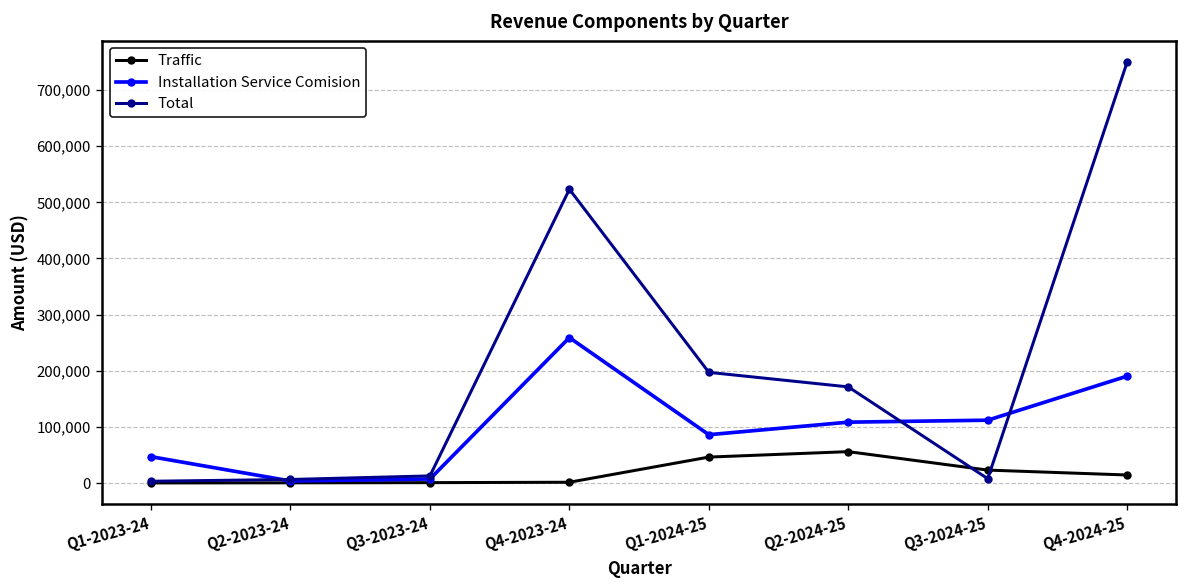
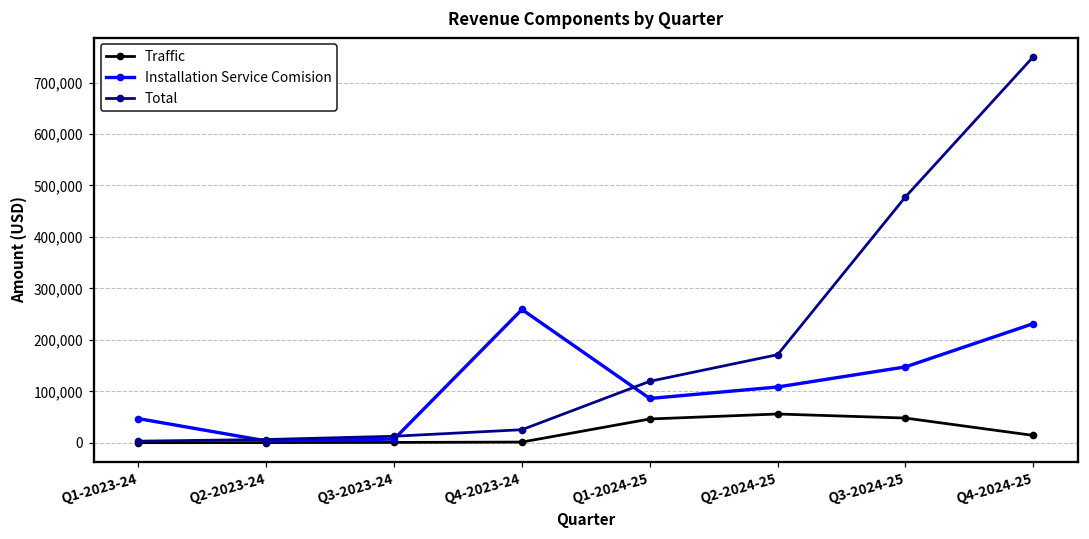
Total, Q4-2023-24: 520,000 -> 30,000
Total, Q1-2024-25: 200,000 -> 120,000
Traffic, Q3-2024-25: 20,000 -> 50,000
Installation Service Comision, Q3-2024-25: 110,000 -> 150,000
Total, Q3-2024-25: 10,000 -> 480,000
Installation Service Comision, Q4-2024-25: 190,000 -> 230,000
